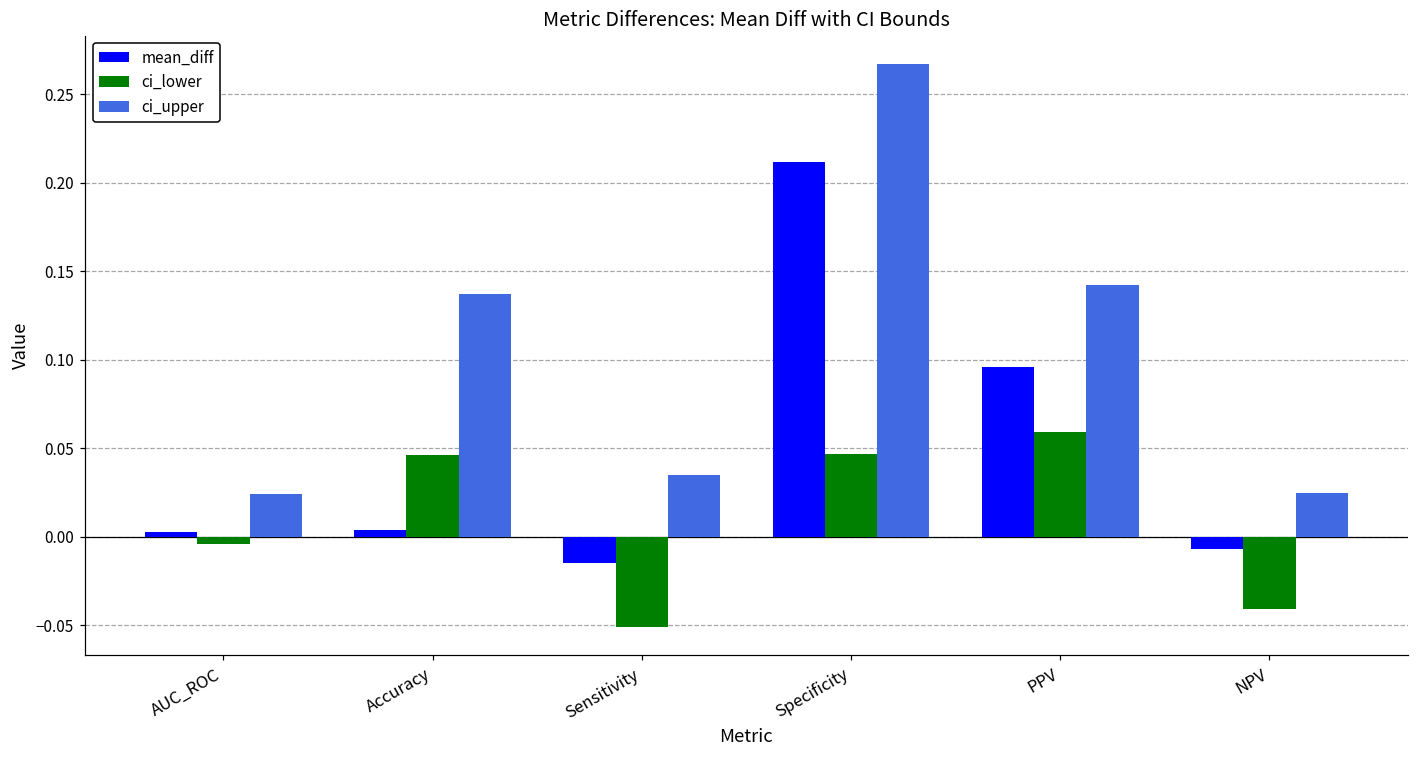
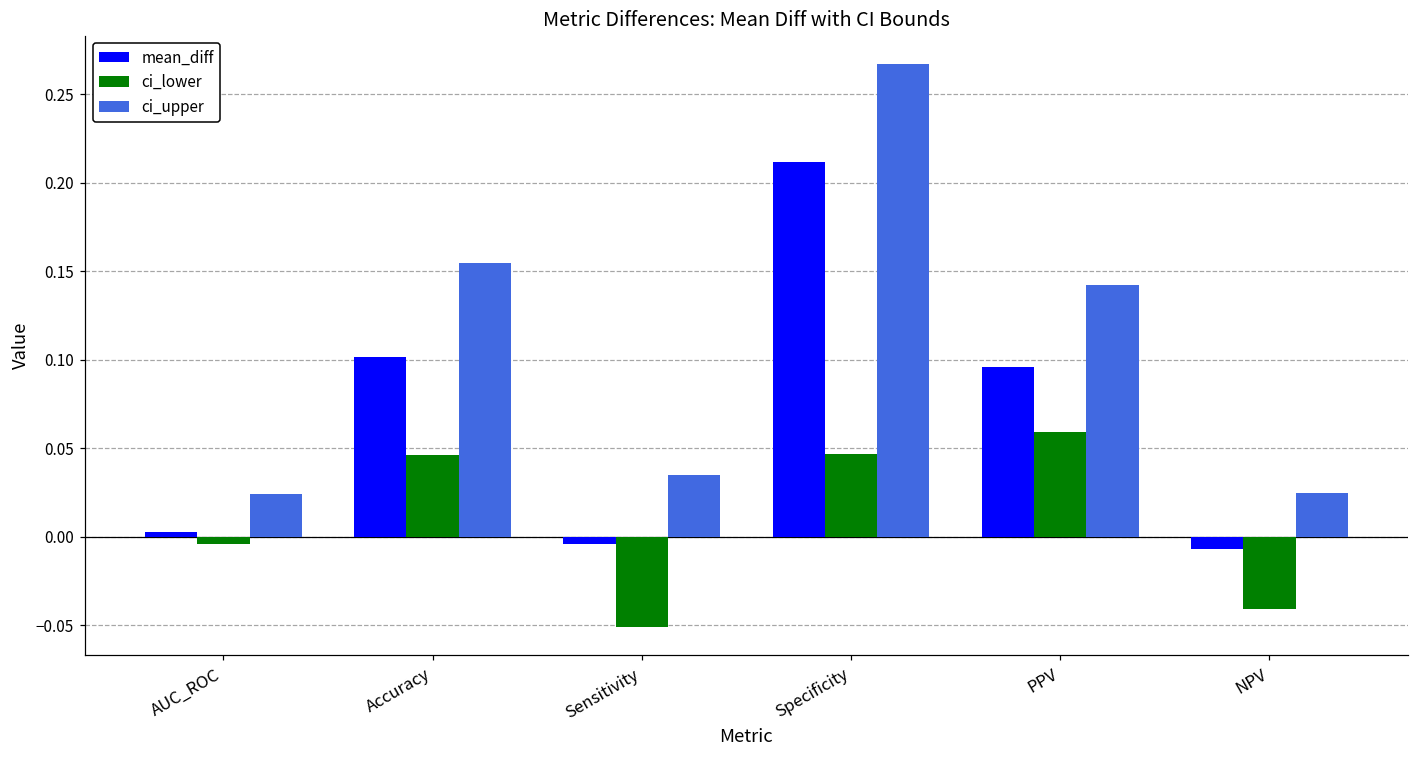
mean_diff, Accuracy: 0.004 -> 0.101
ci_upper, Accuracy: 0.137 -> 0.154
mean_diff, Sensitivity: -0.015 -> -0.004
